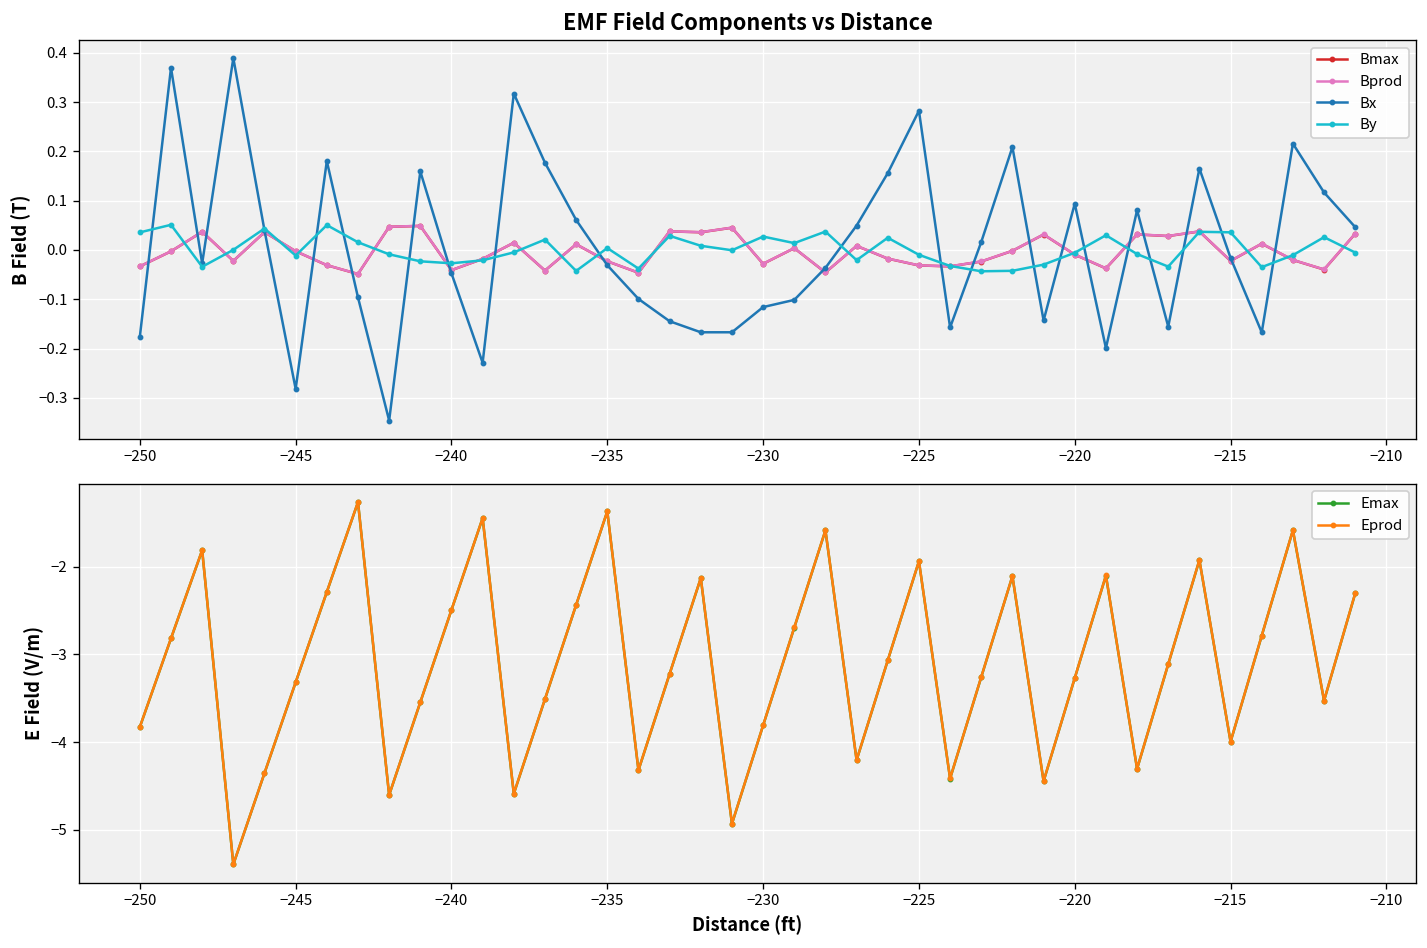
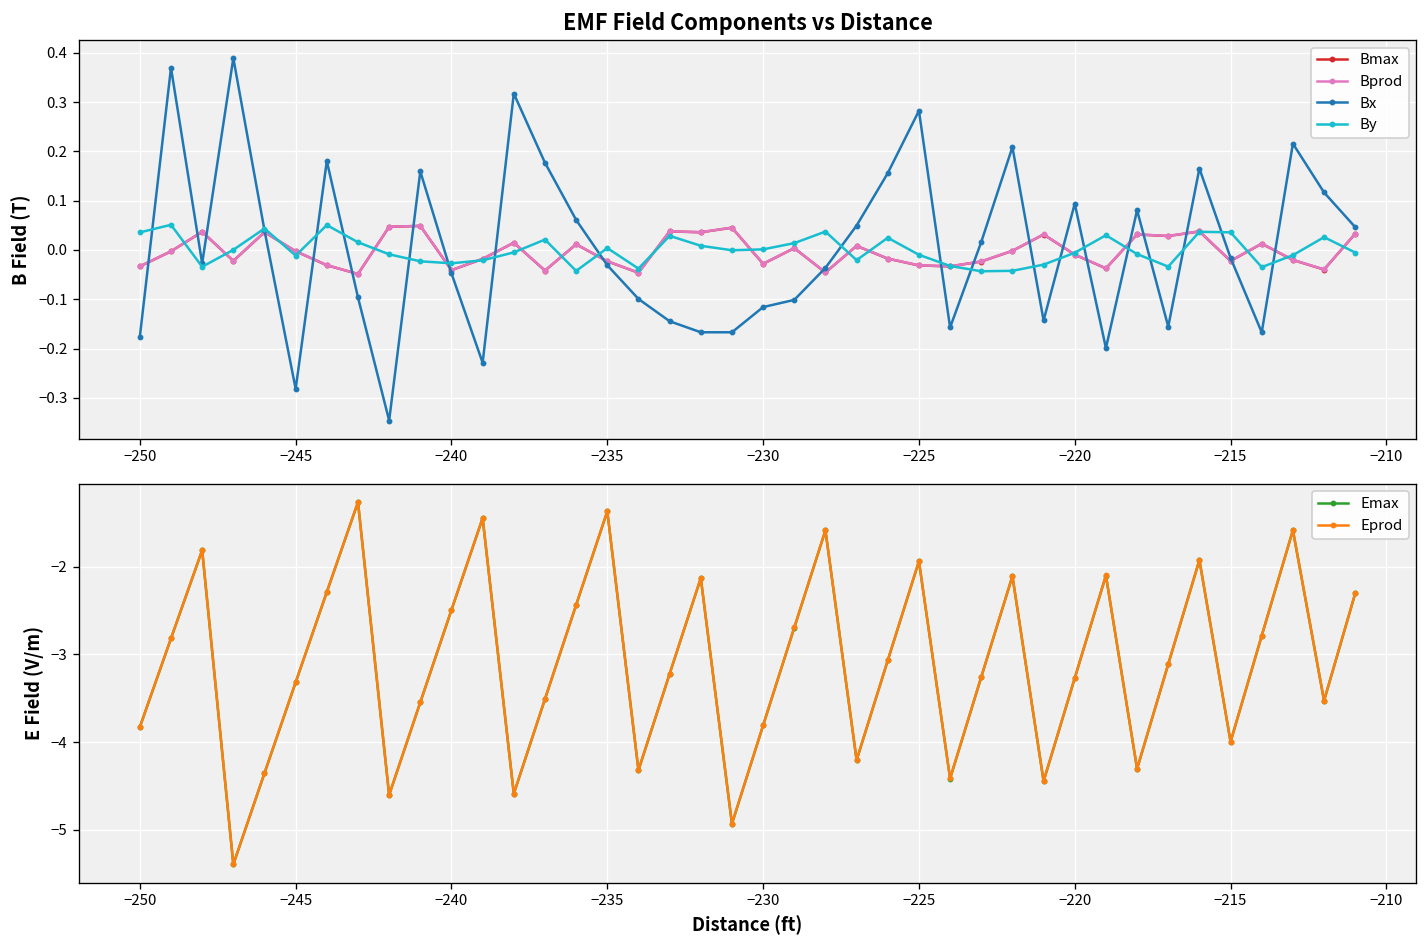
EMF Field Components vs Distance, By, −230: 0.03 -> 0.00
